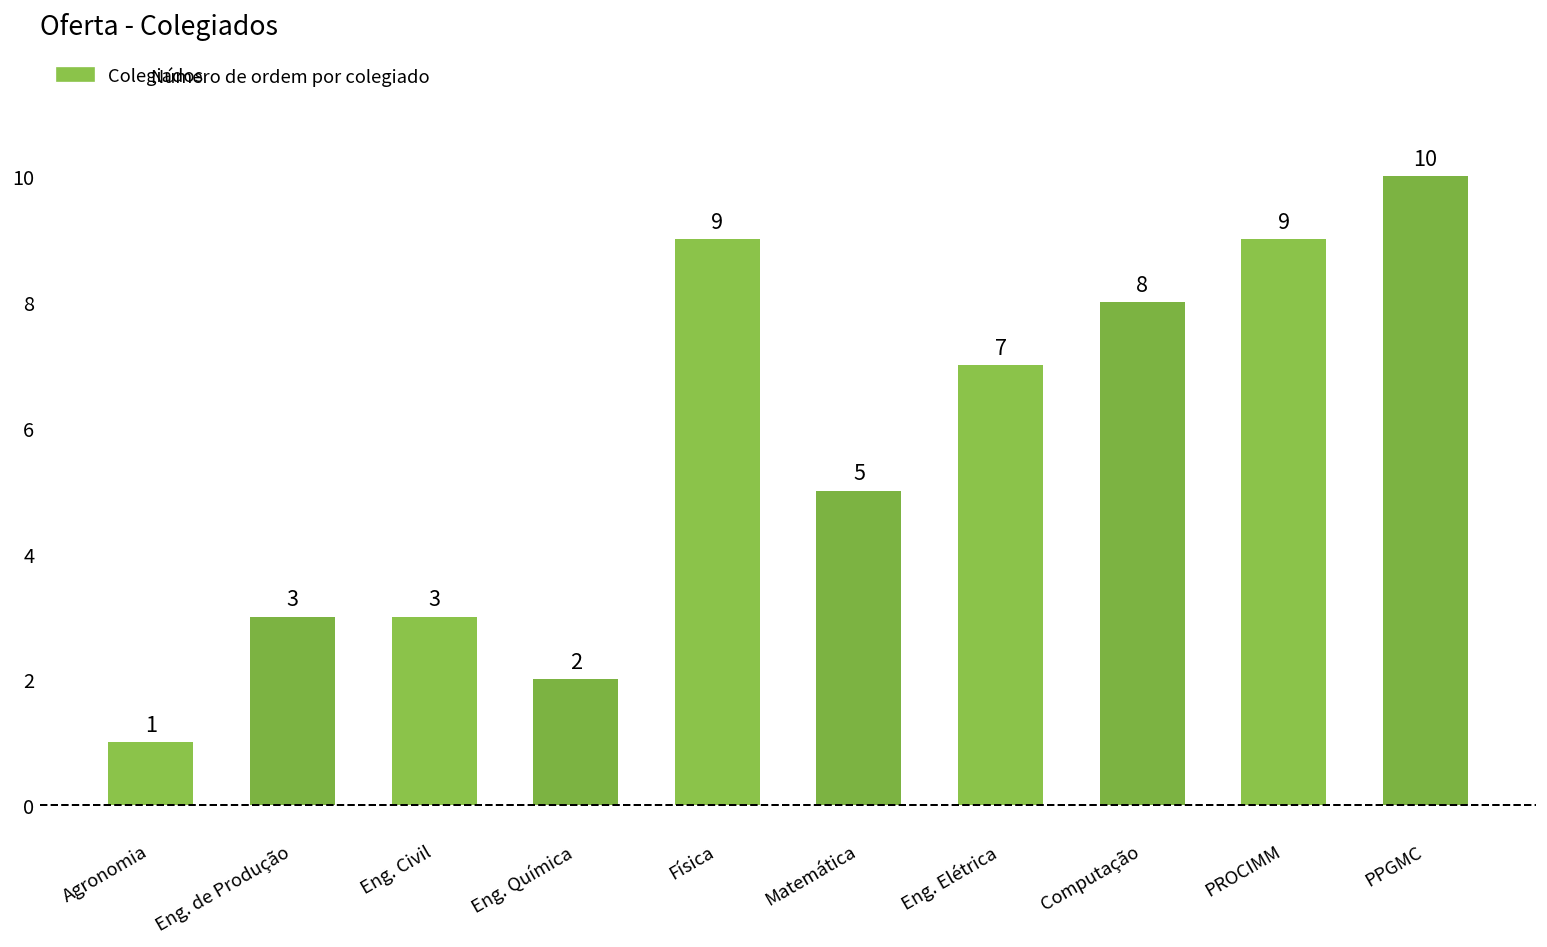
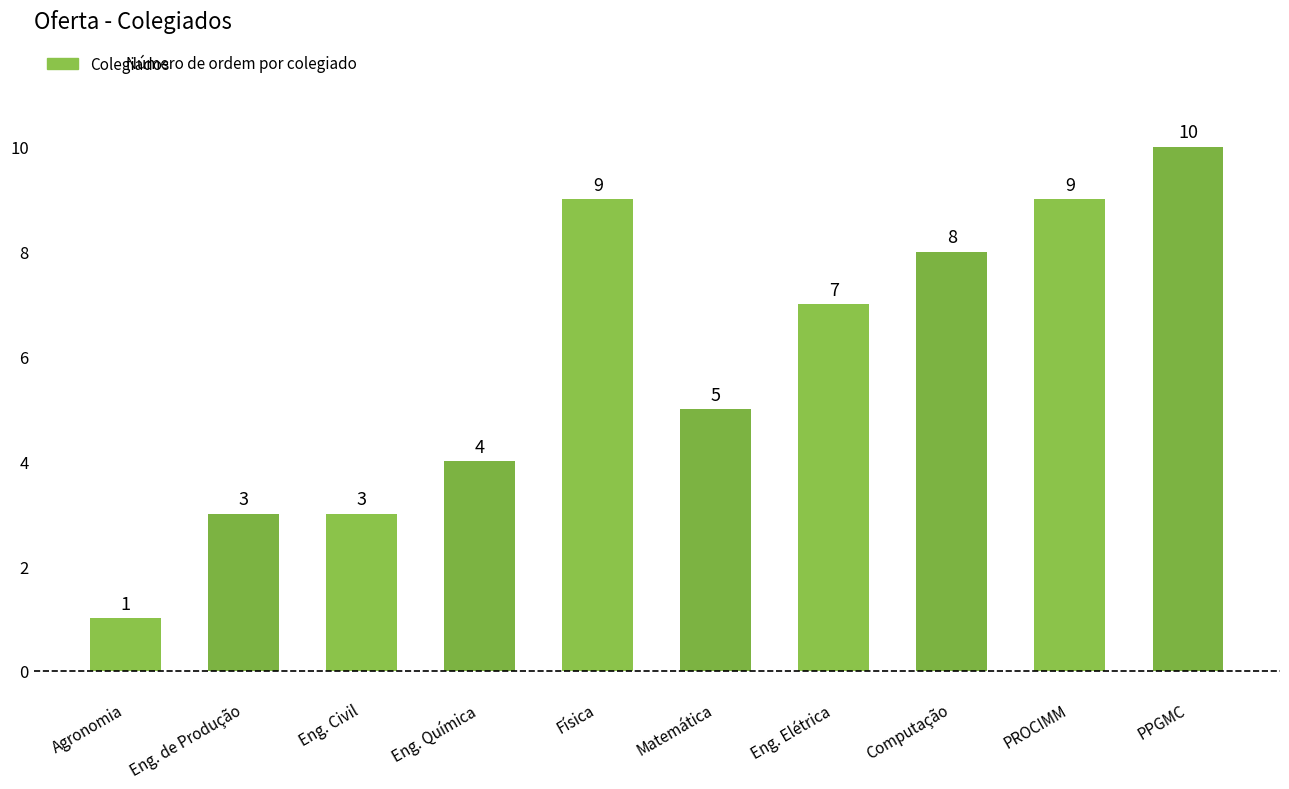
Eng. Química: 2 -> 4
